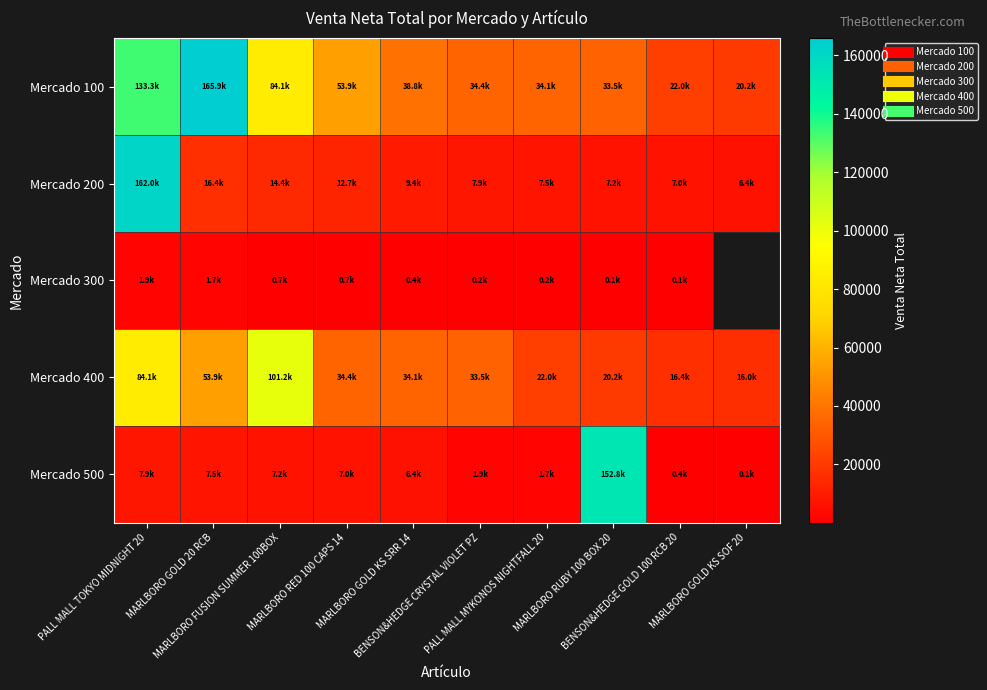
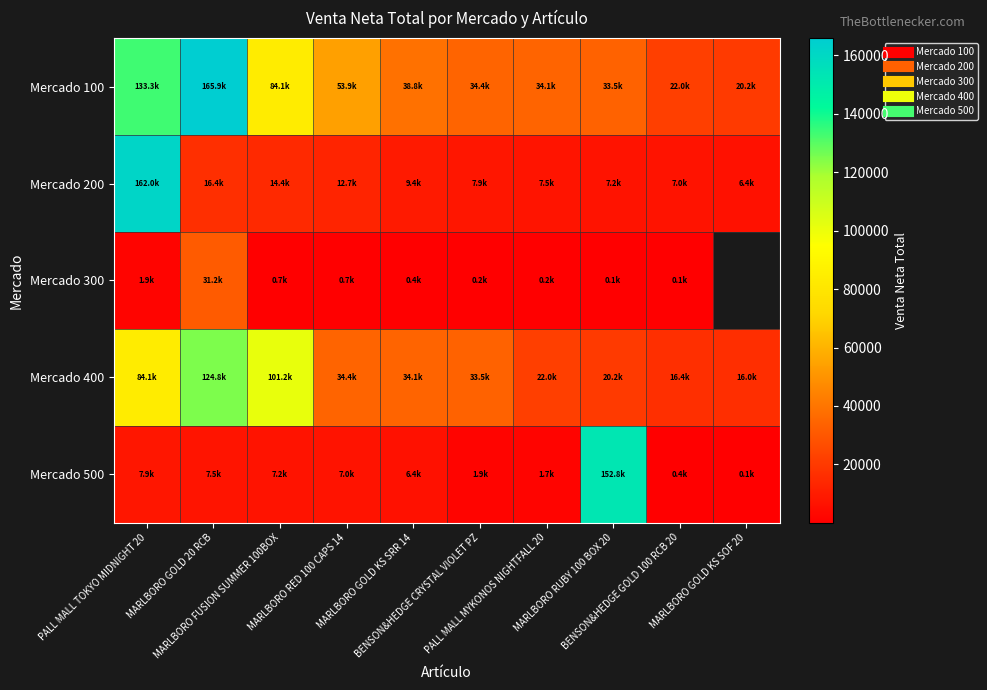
Mercado 300, MARLBORO GOLD 20 RCB: 1.7k -> 31.2k
Mercado 400, MARLBORO GOLD 20 RCB: 53.9k -> 124.8k
